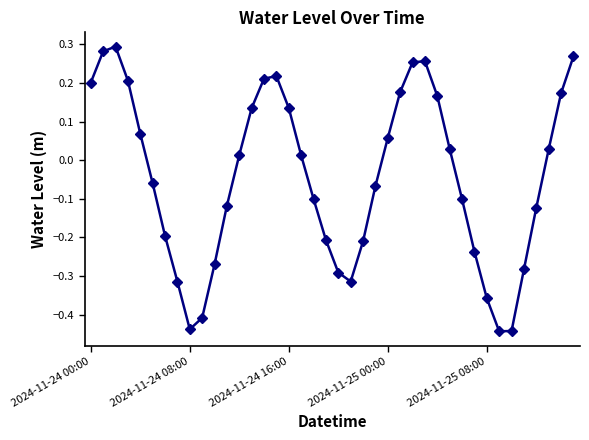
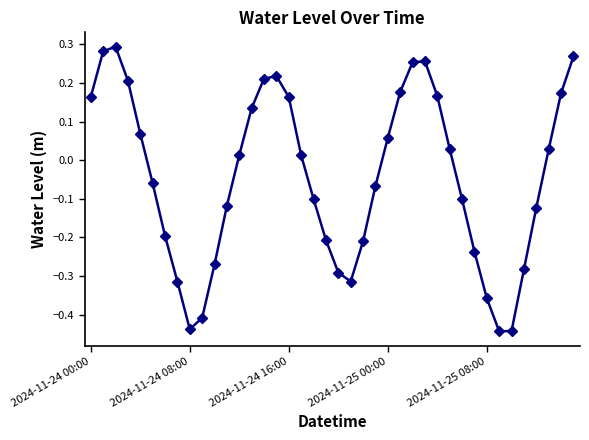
2024-11-24 00:00: 0.20 -> 0.16
2024-11-24 16:00: 0.13 -> 0.16
